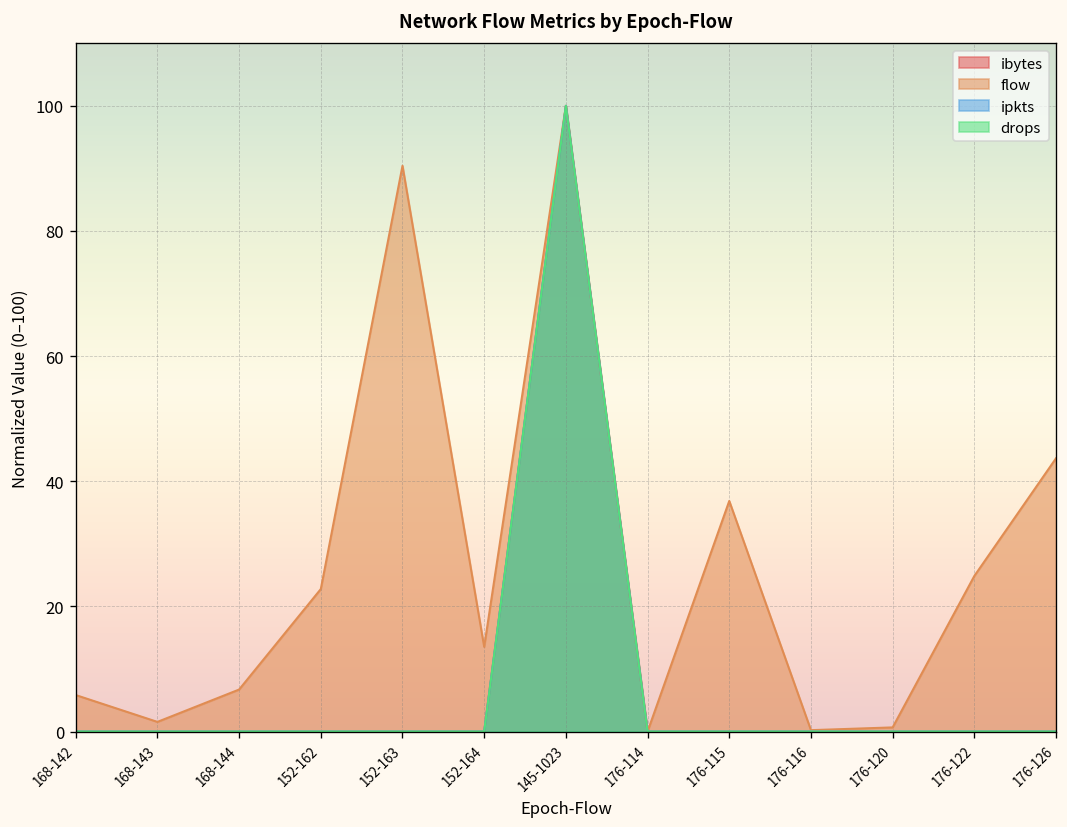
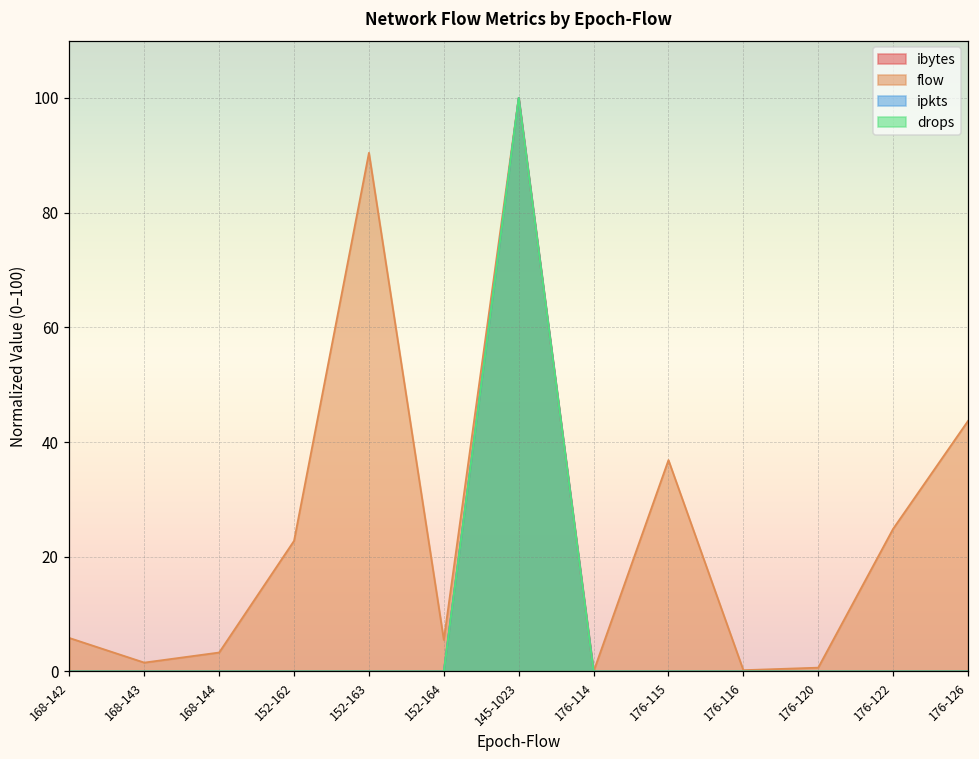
flow, 168-144: 7 -> 3
flow, 152-164: 14 -> 6
